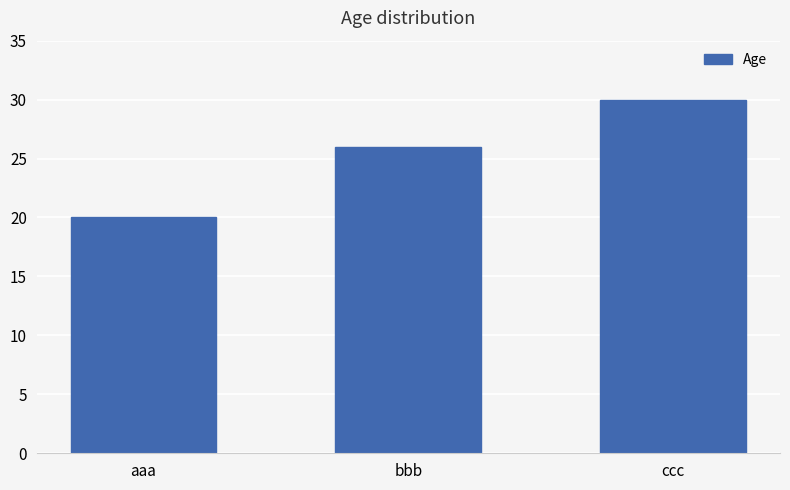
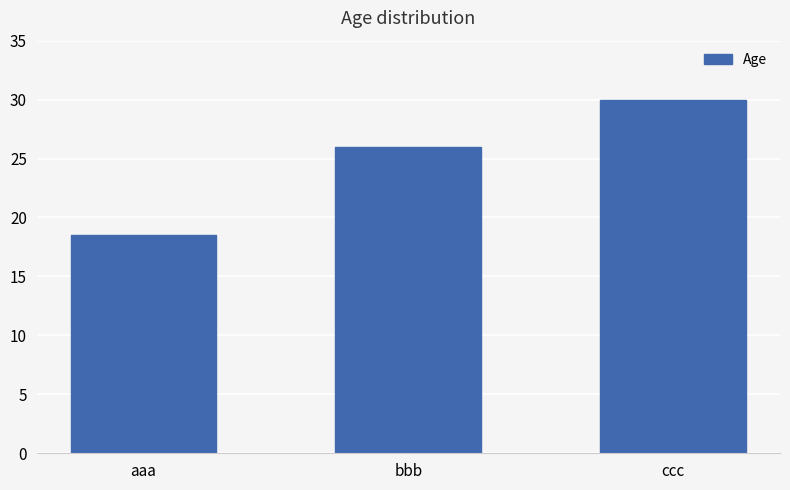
aaa: 20.0 -> 18.5
